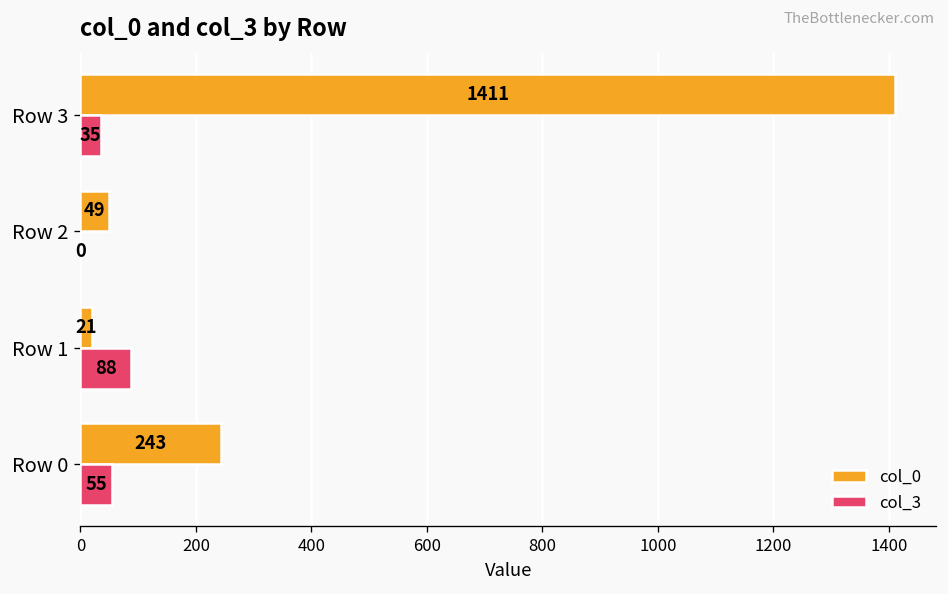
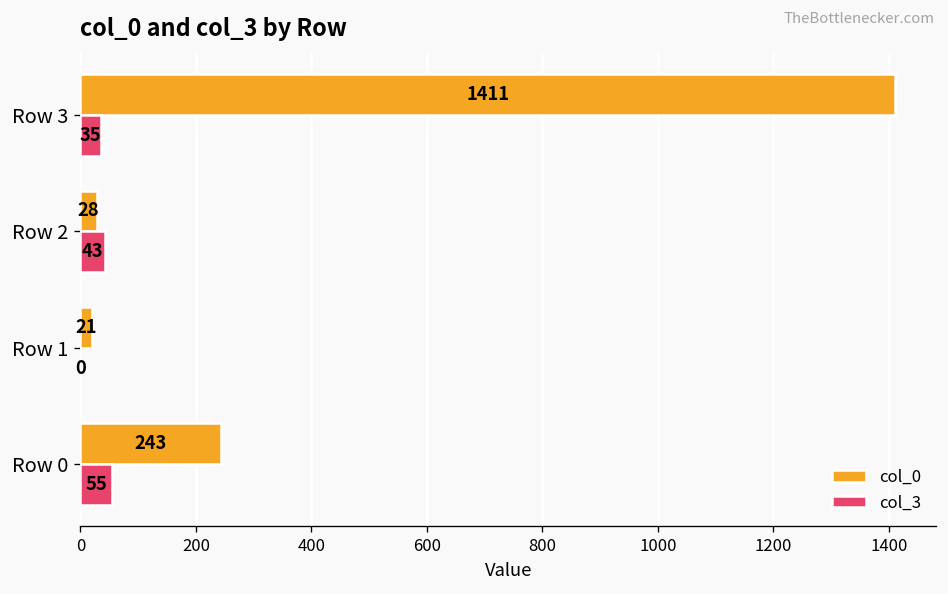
col_0, Row 2: 49 -> 28
col_3, Row 2: 0 -> 43
col_3, Row 1: 88 -> 0
